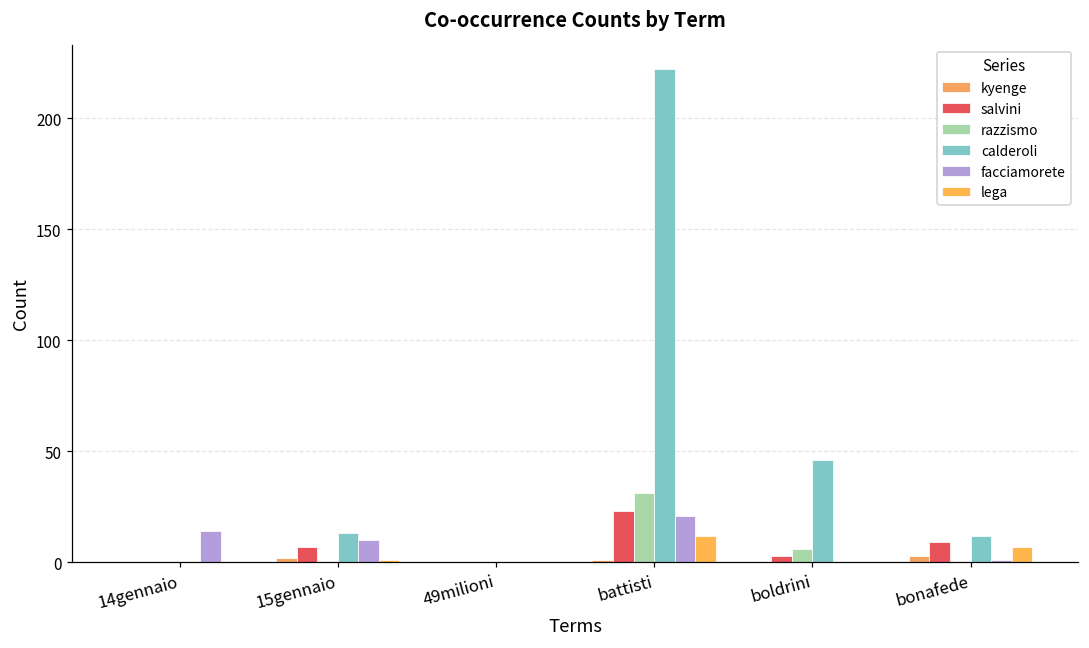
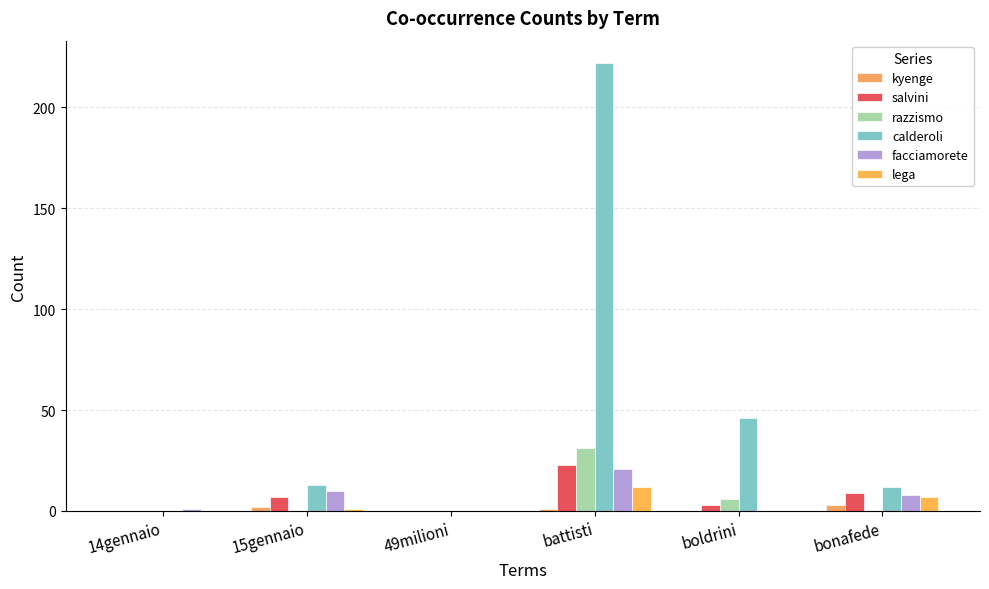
facciamorete, 14gennaio: 14 -> 1
facciamorete, bonafede: 1 -> 8
